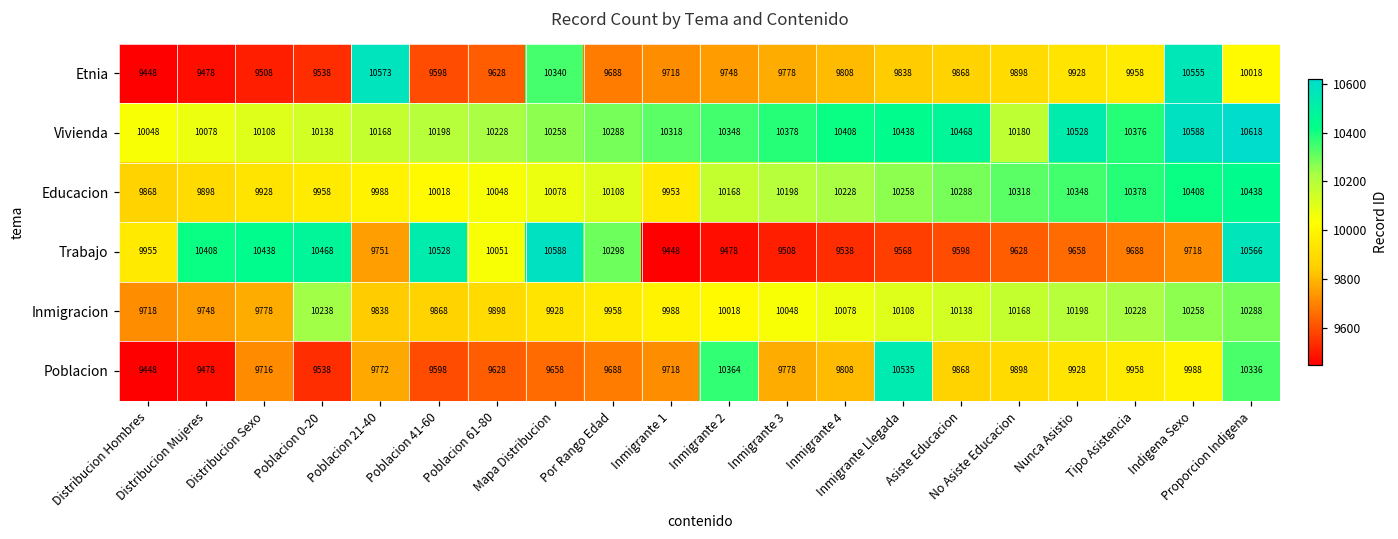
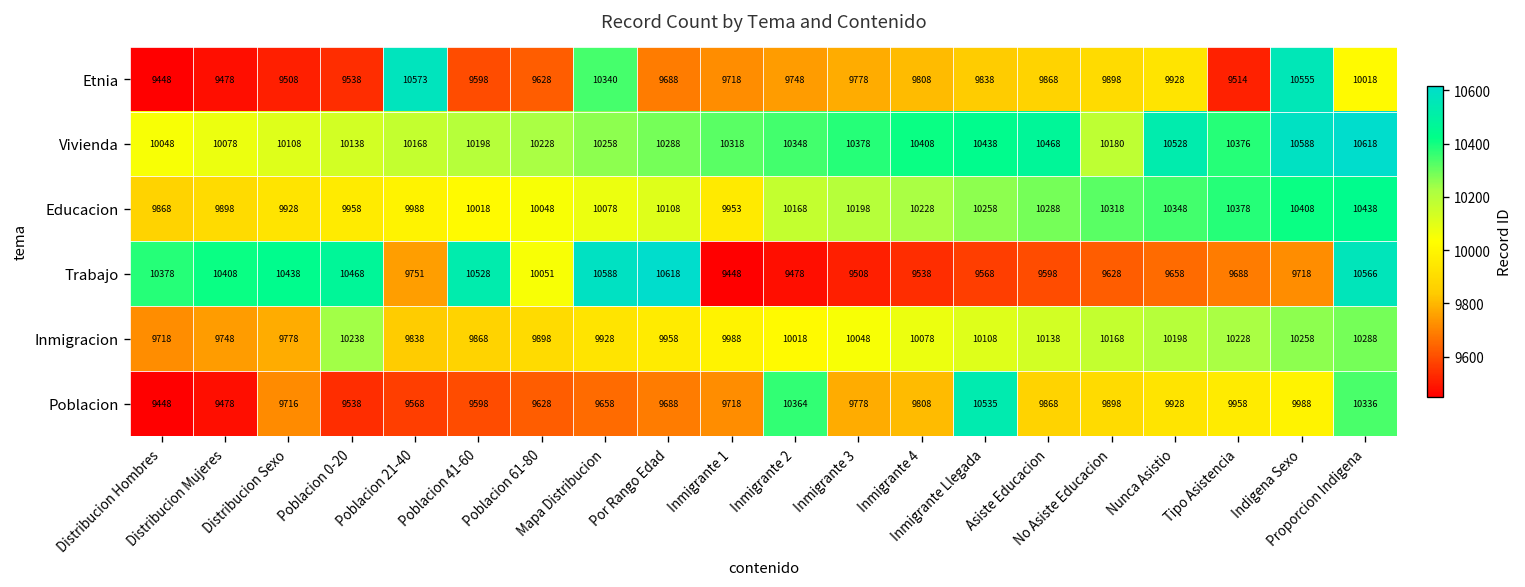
Etnia, Tipo Asistencia: 9958 -> 9514
Trabajo, Distribucion Hombres: 9955 -> 10378
Trabajo, Por Rango Edad: 10298 -> 10618
Poblacion, Poblacion 21-40: 9772 -> 9568
